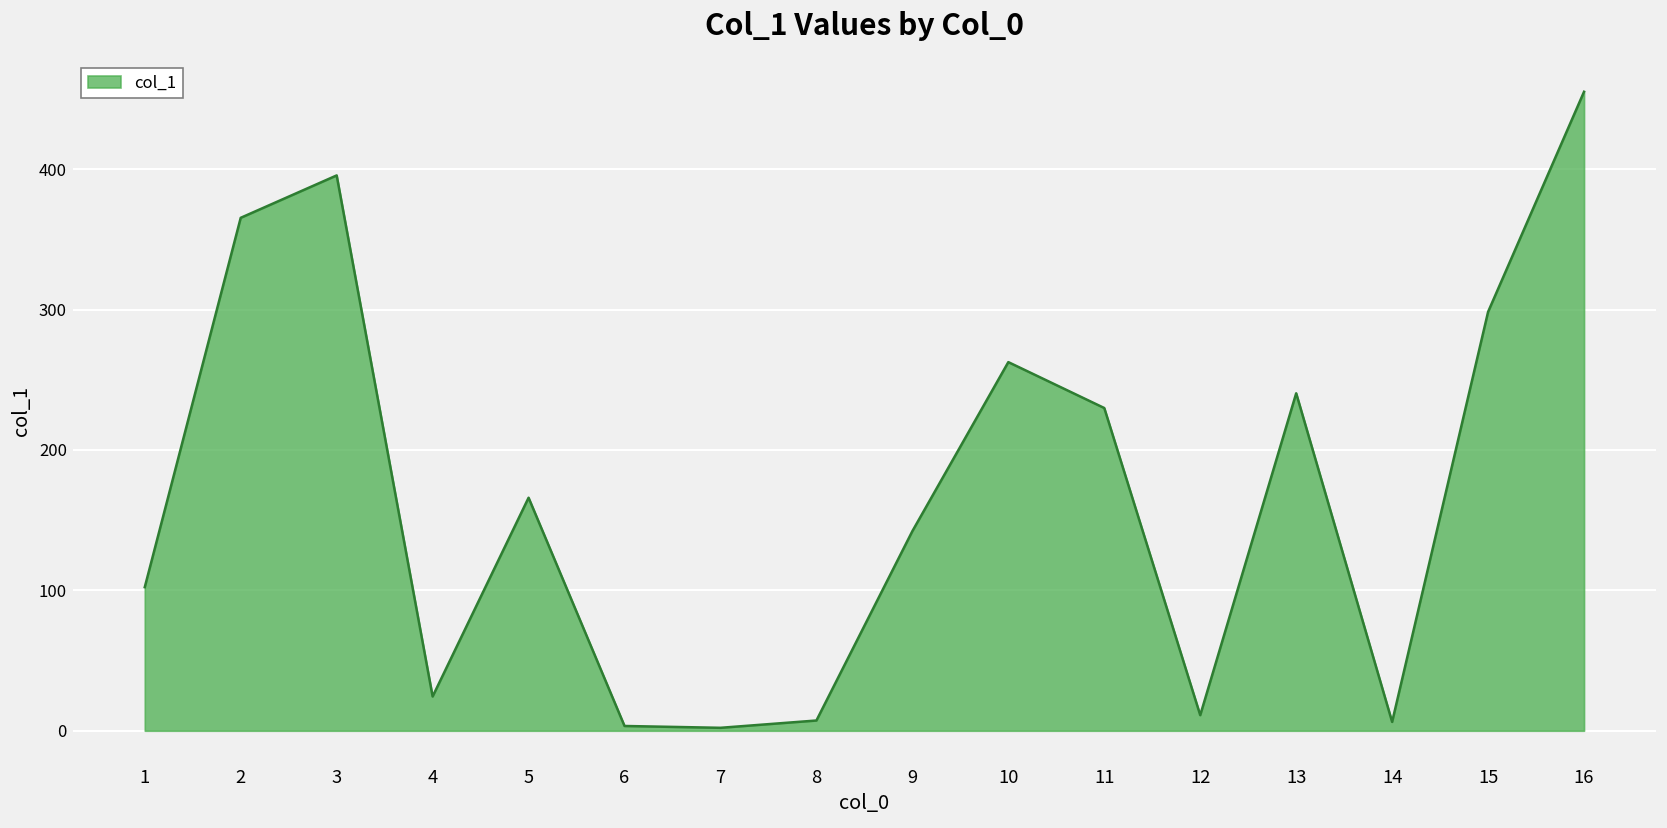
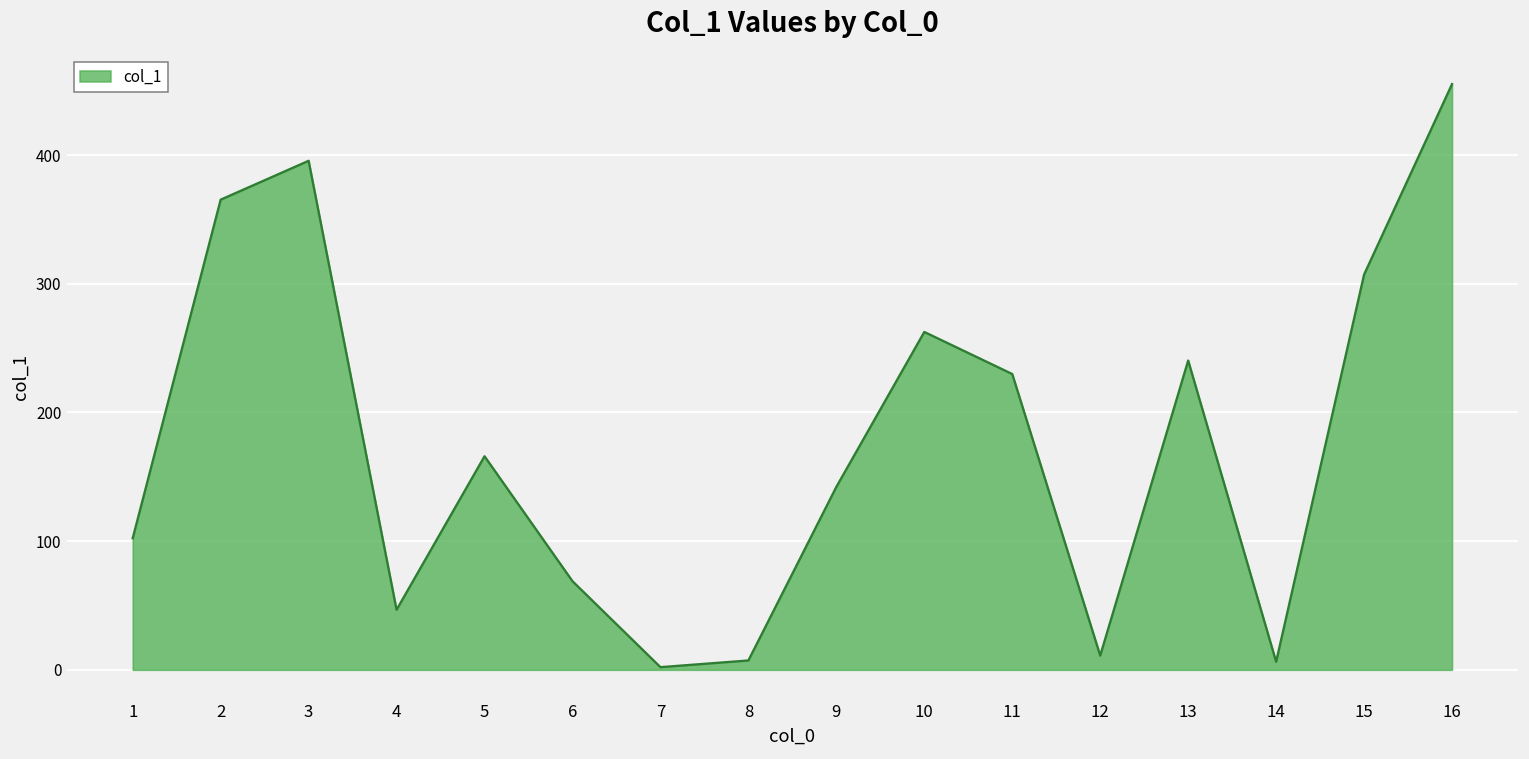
4: 24 -> 47
6: 3 -> 69
15: 298 -> 307
